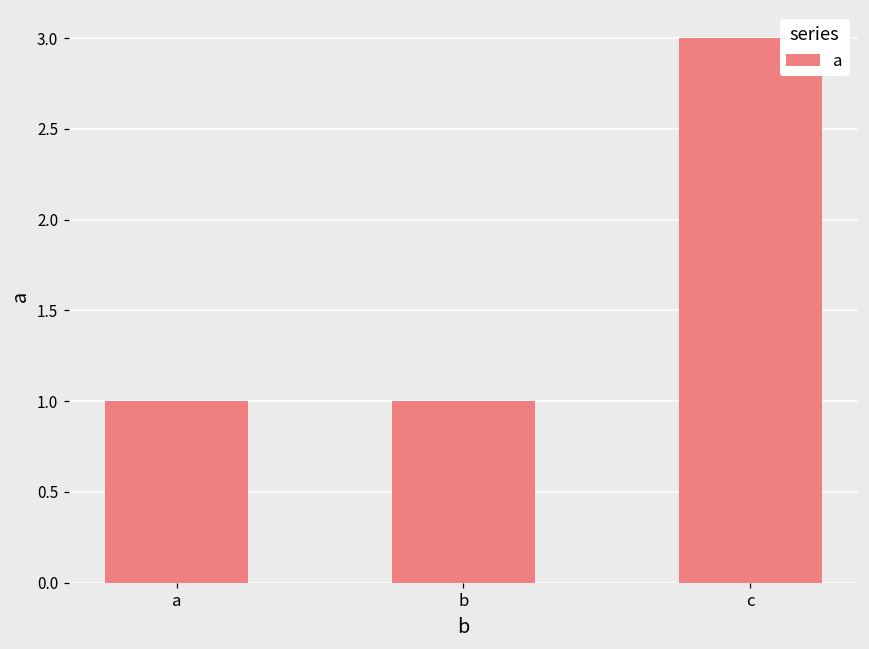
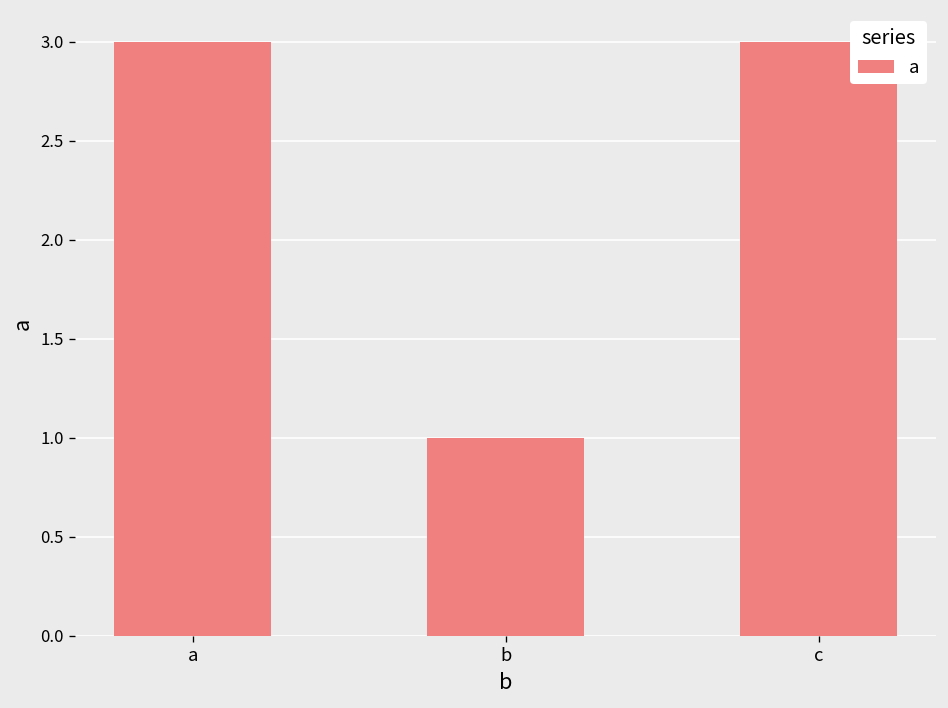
a: 1 -> 3
